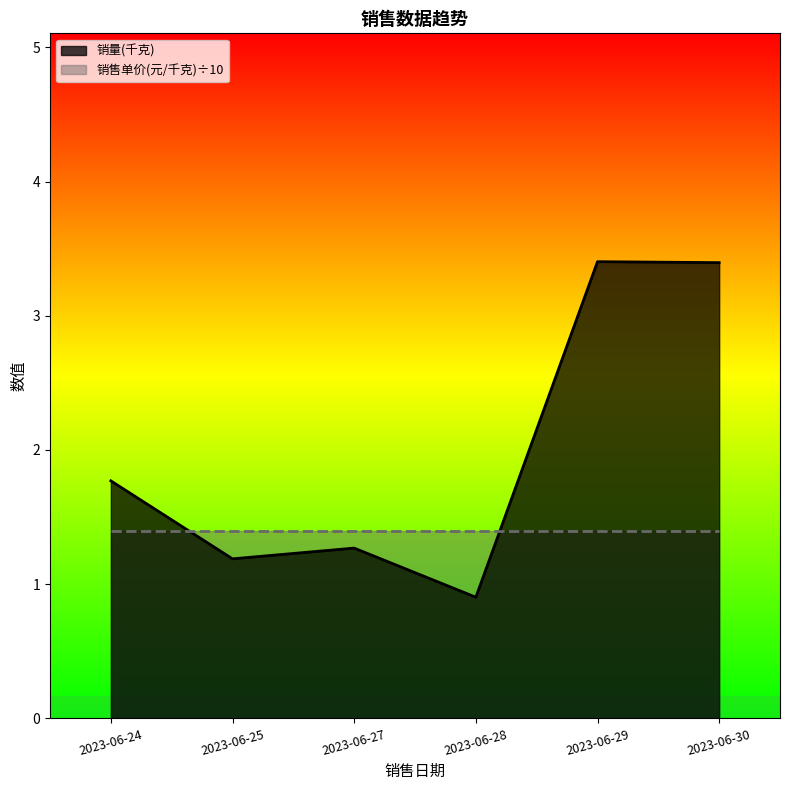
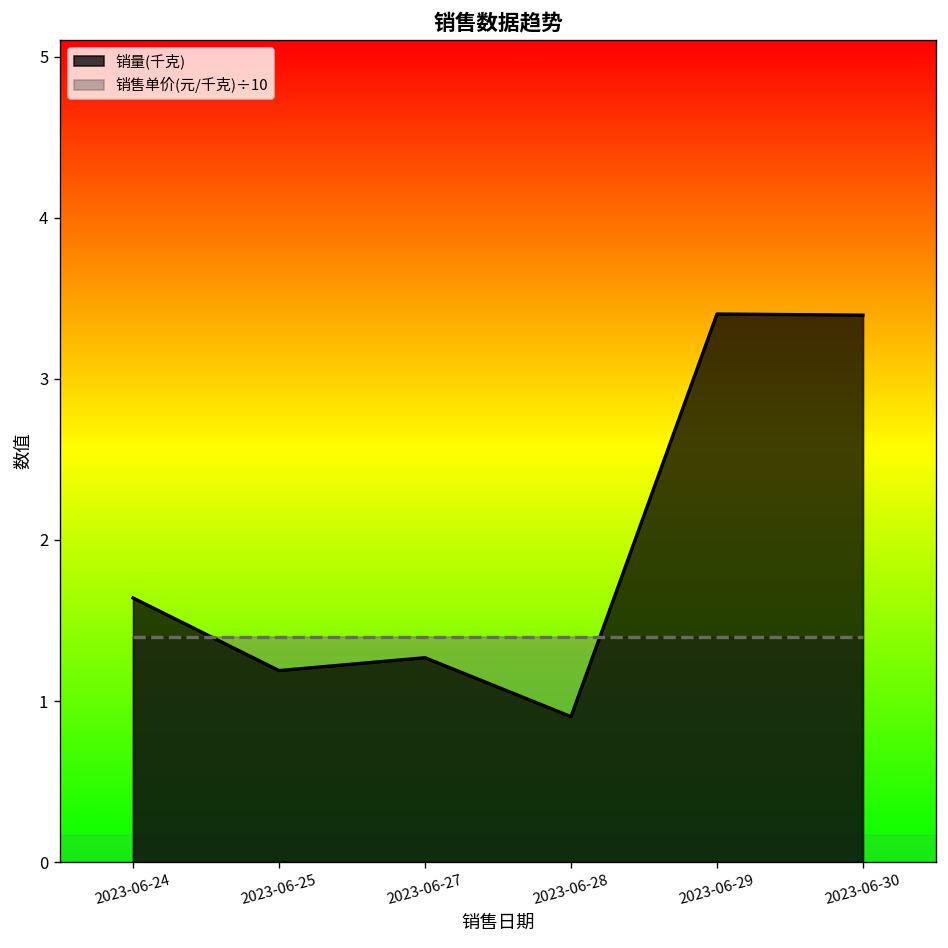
销量(千克), 2023-06-24: 1.77 -> 1.64
